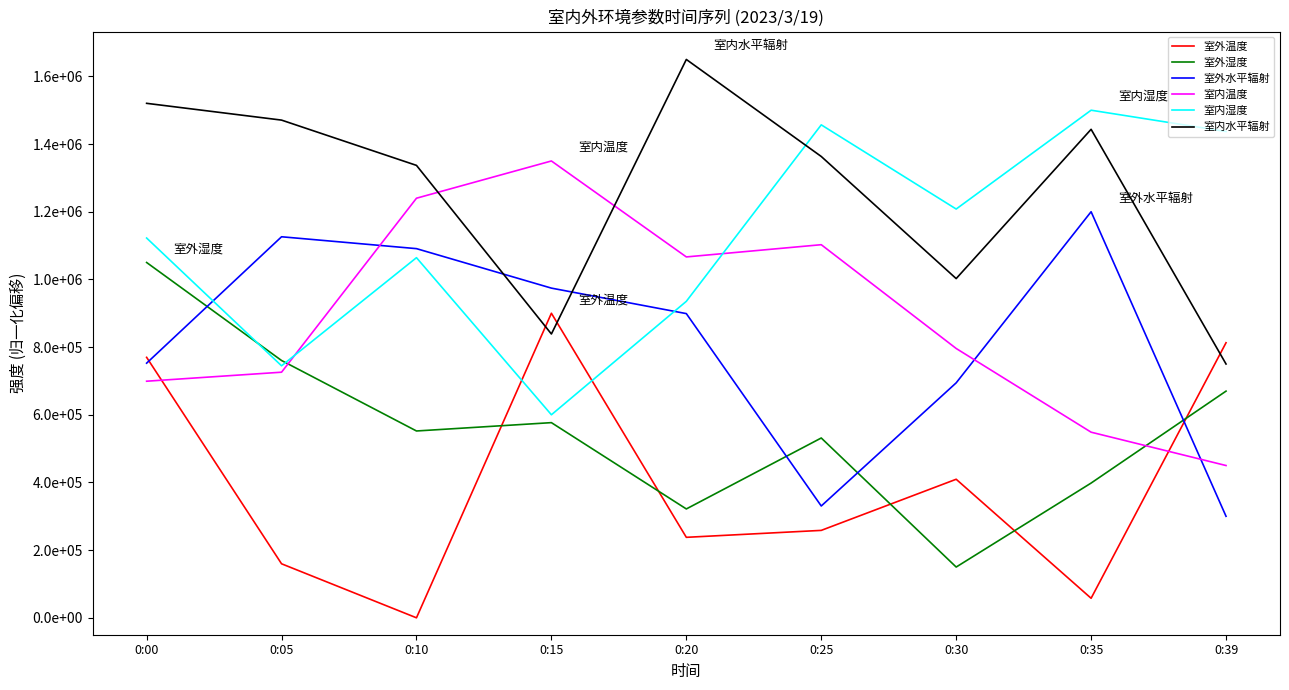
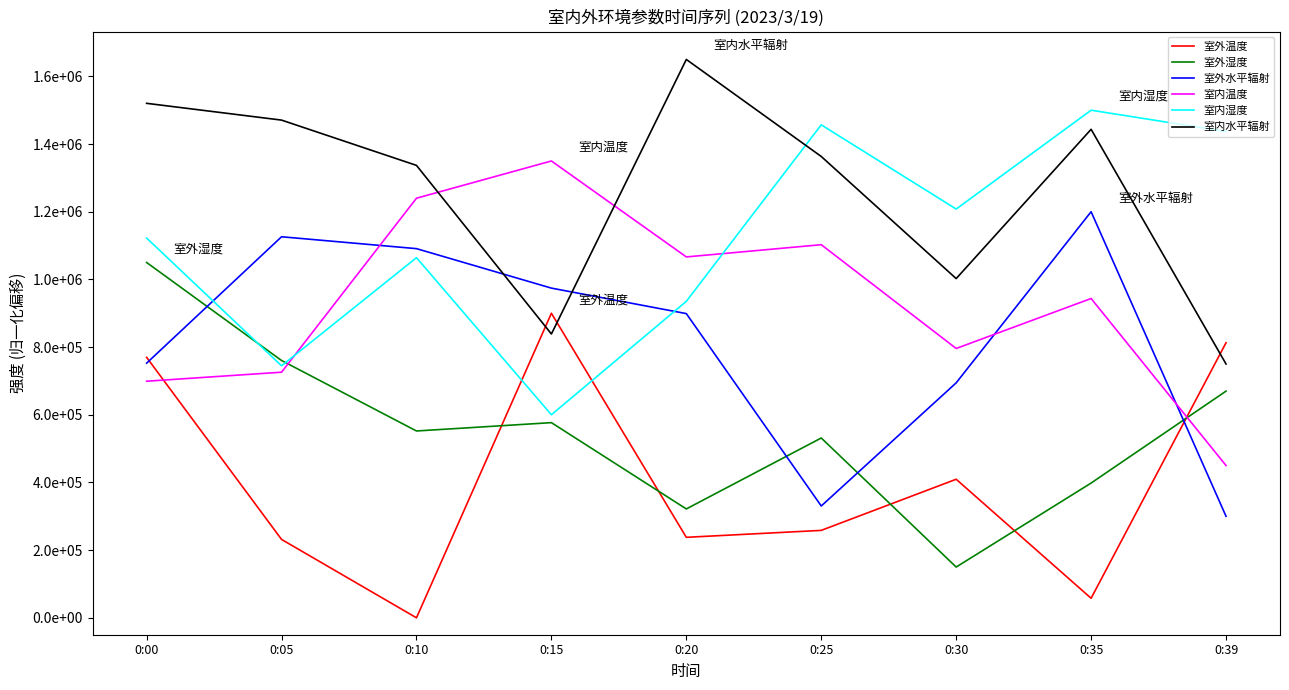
室外温度, 0:05: 160000 -> 230000
室内温度, 0:35: 550000 -> 940000
